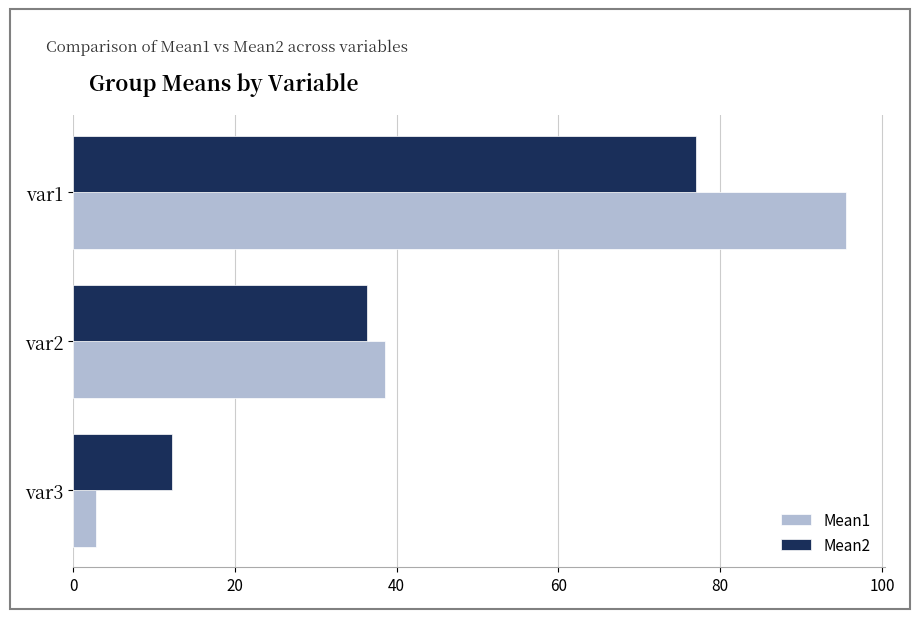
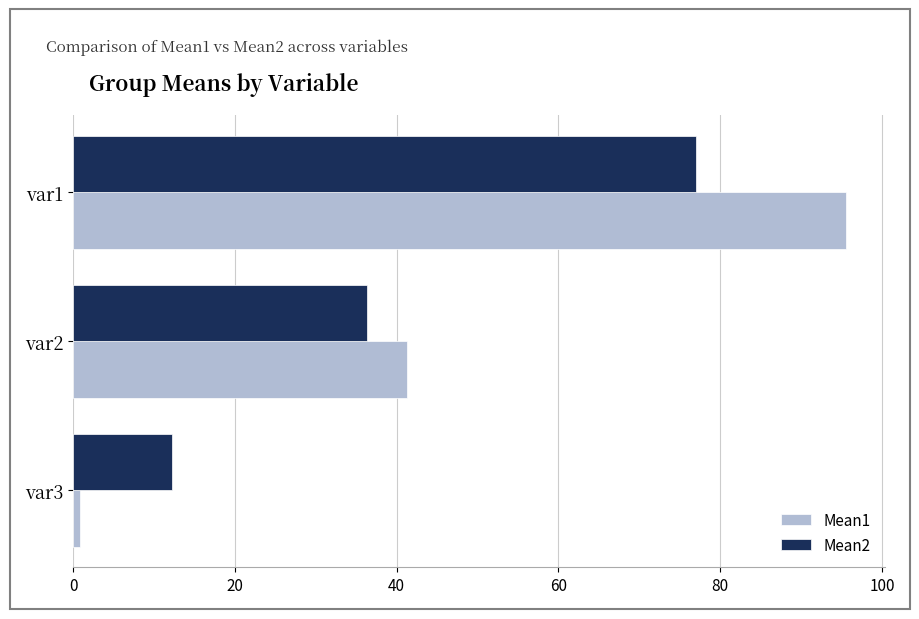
Mean1, var2: 39 -> 41
Mean1, var3: 3 -> 1
